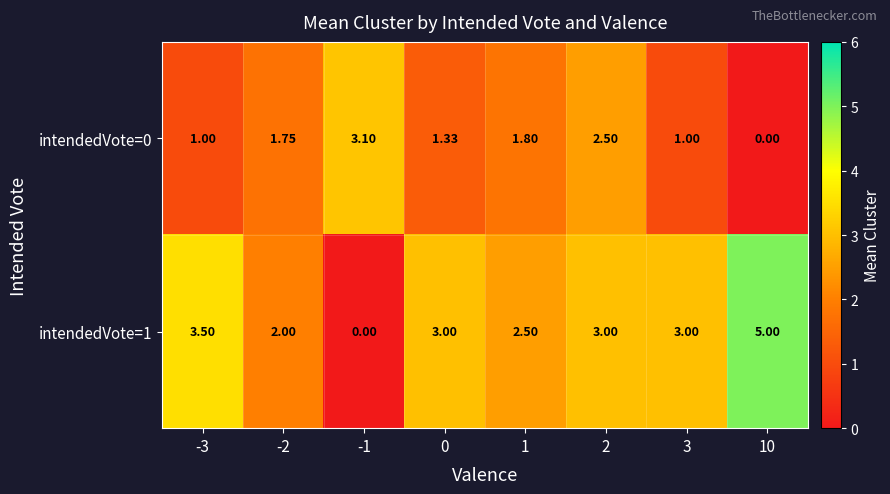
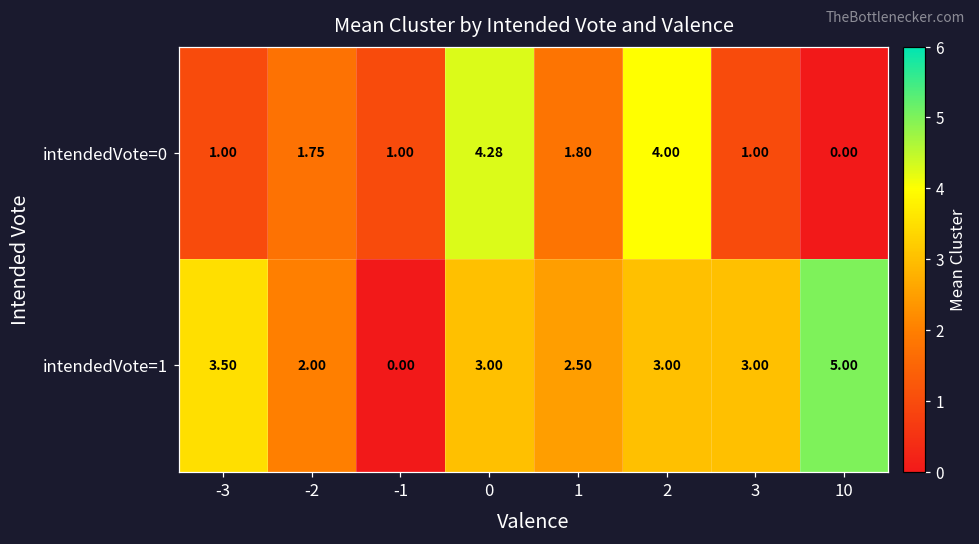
intendedVote=0, -1: 3.10 -> 1.00
intendedVote=0, 0: 1.33 -> 4.28
intendedVote=0, 2: 2.50 -> 4.00
